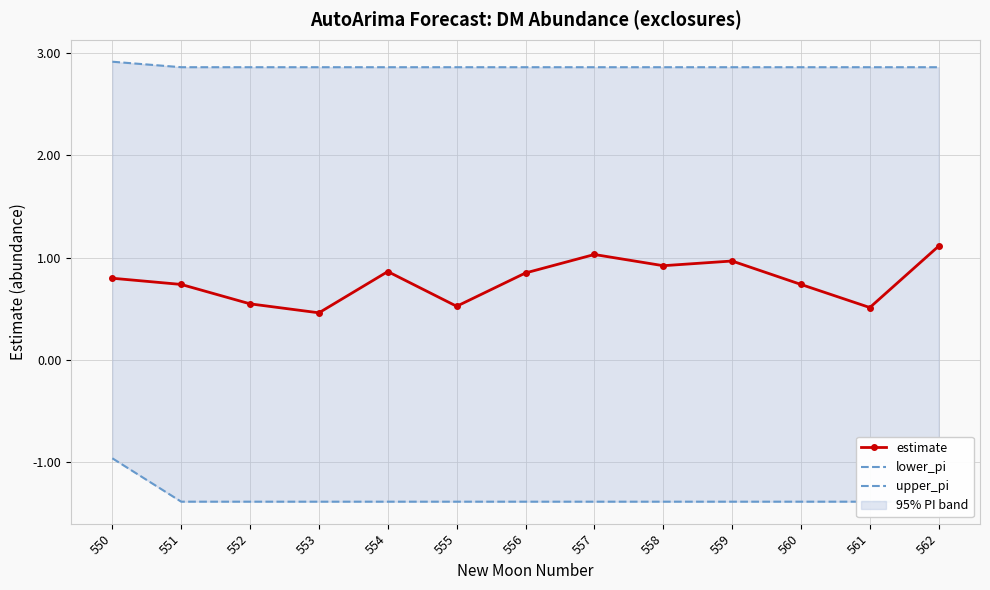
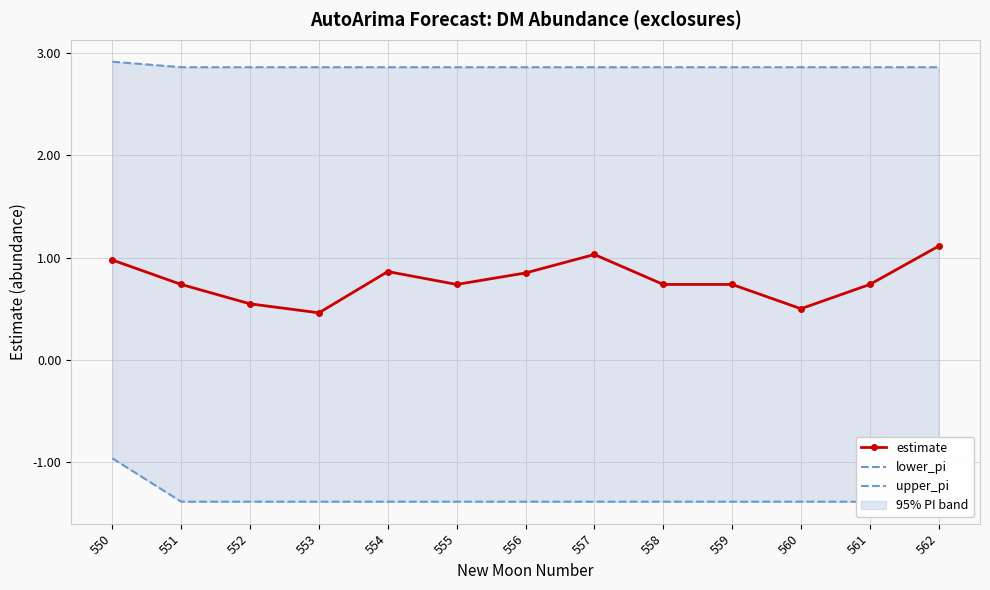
estimate, 550: 0.80 -> 0.98
estimate, 555: 0.53 -> 0.74
estimate, 558: 0.92 -> 0.74
estimate, 559: 0.97 -> 0.74
estimate, 560: 0.74 -> 0.50
estimate, 561: 0.51 -> 0.74
